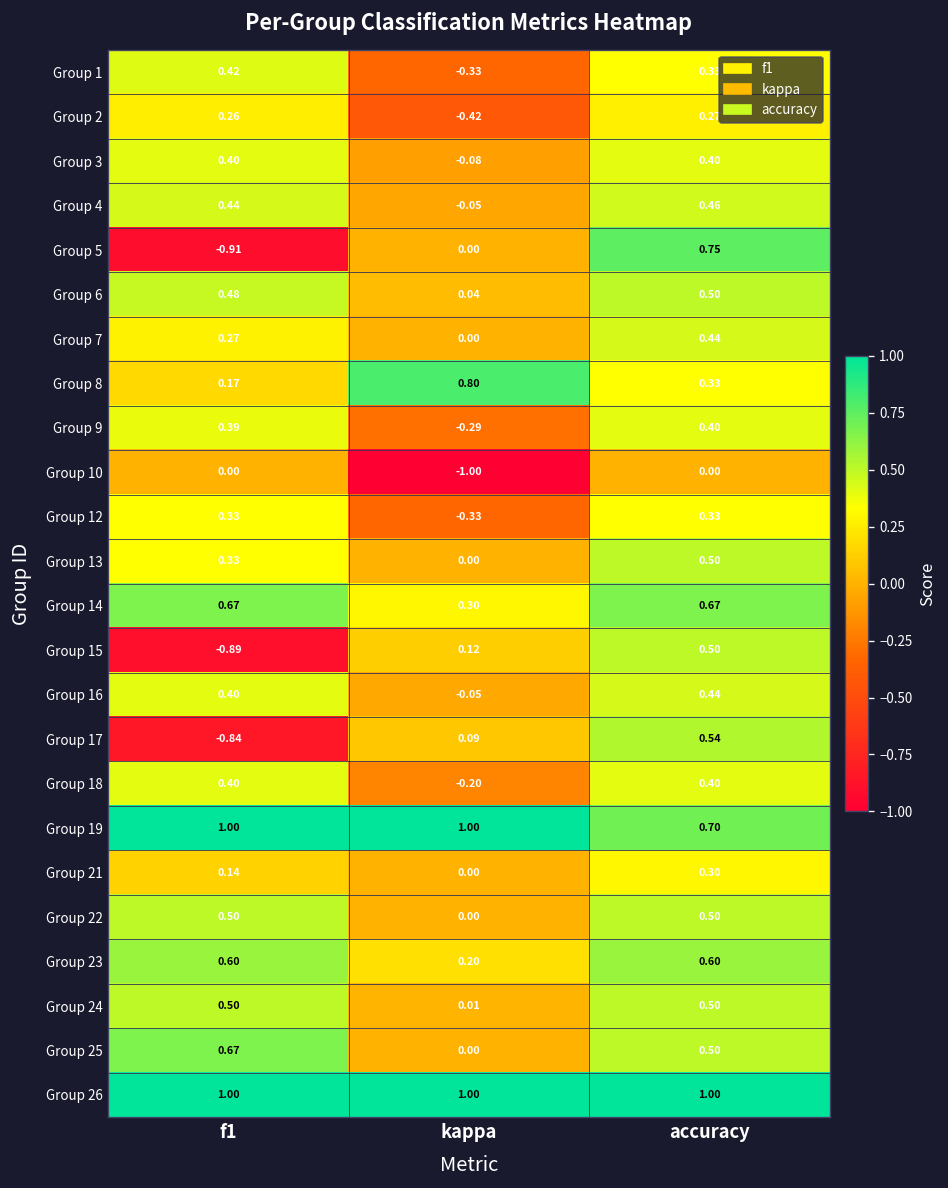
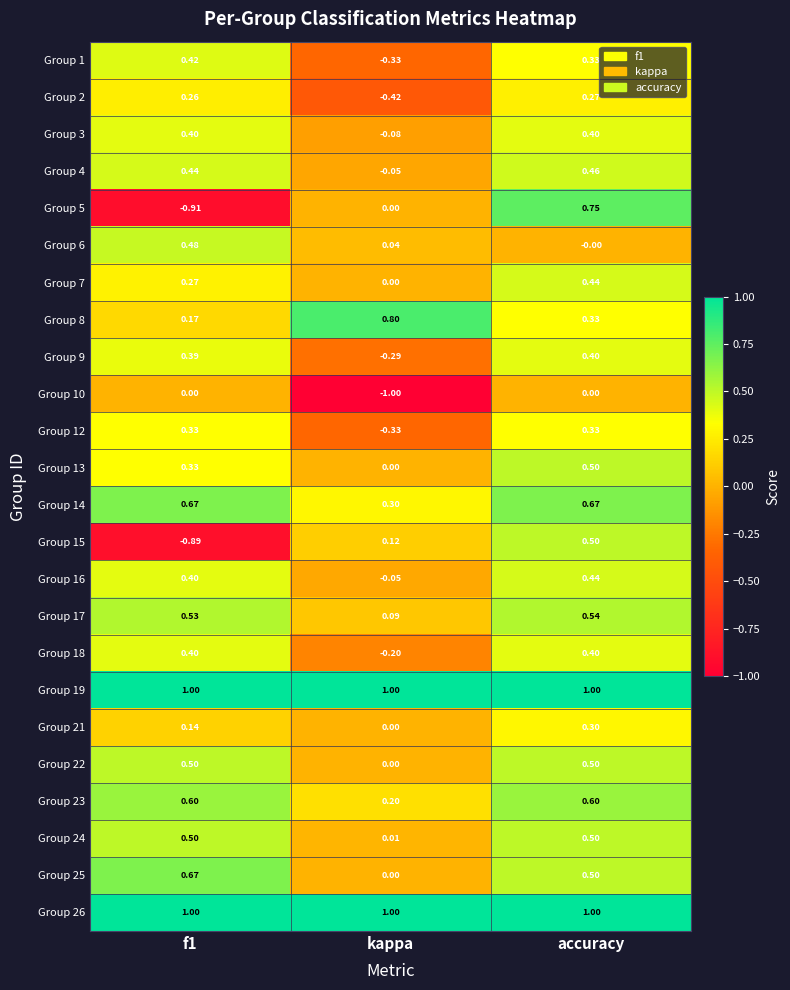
Group 6, accuracy: 0.50 -> -0.00
Group 17, f1: -0.84 -> 0.53
Group 19, accuracy: 0.70 -> 1.00
